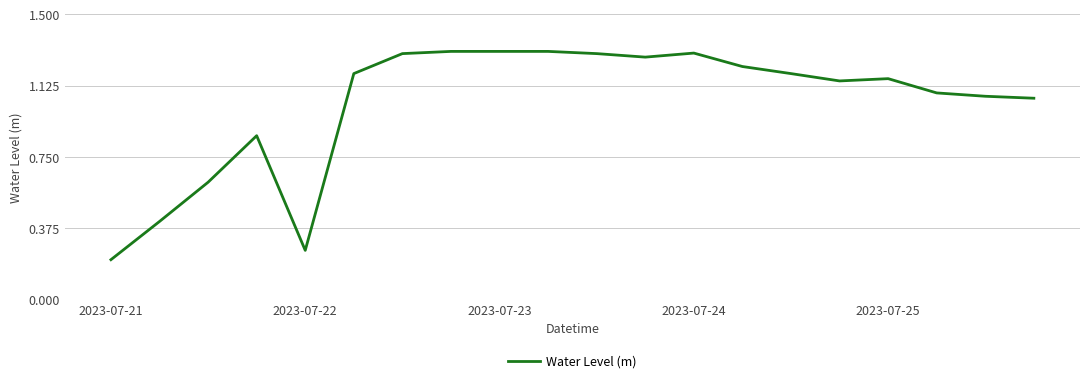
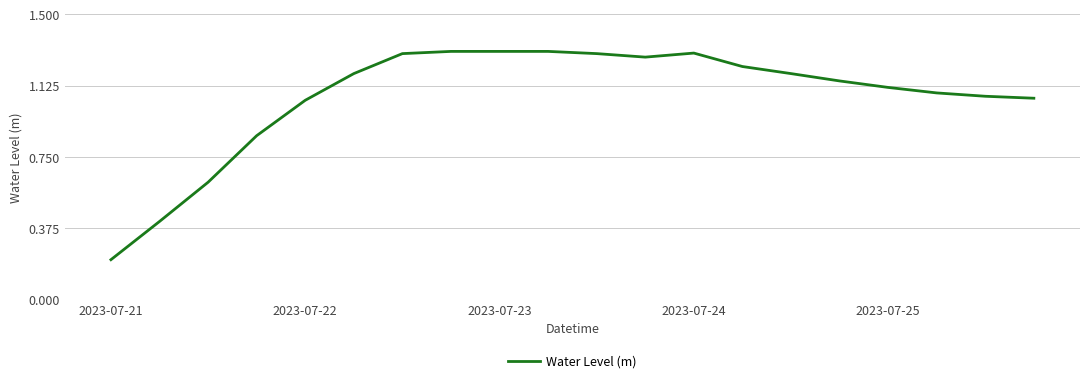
2023-07-22: 0.26 -> 1.05
2023-07-25: 1.16 -> 1.12
